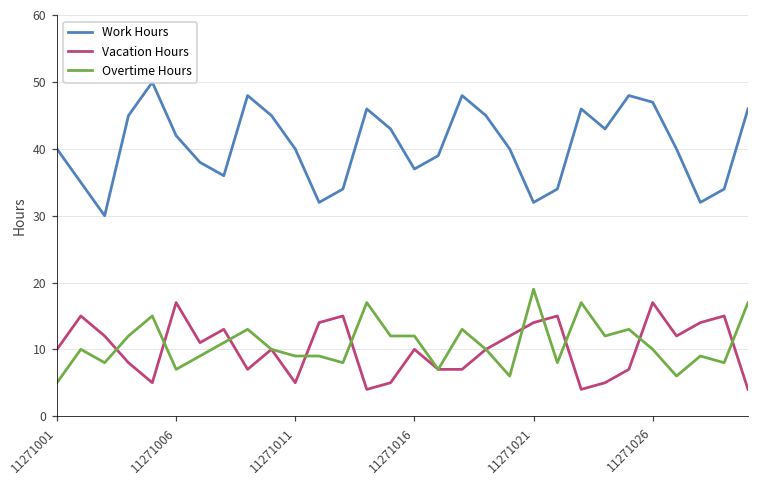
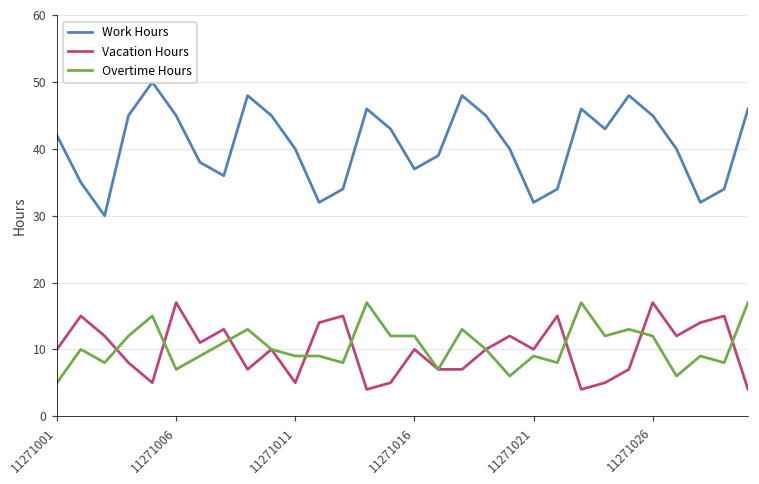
Work Hours, 11271001: 40 -> 42
Work Hours, 11271006: 42 -> 45
Vacation Hours, 11271021: 14 -> 10
Overtime Hours, 11271021: 19 -> 9
Work Hours, 11271026: 47 -> 45
Overtime Hours, 11271026: 10 -> 12
